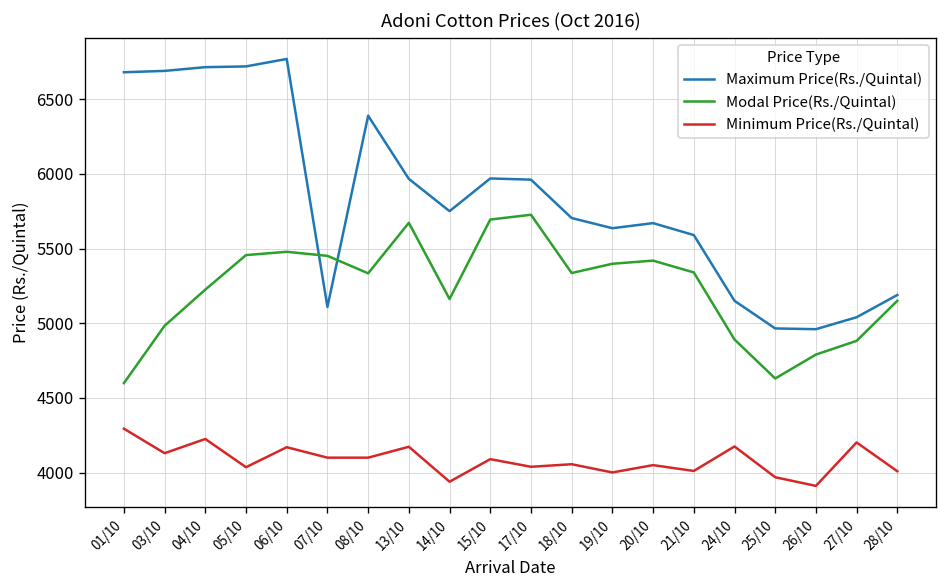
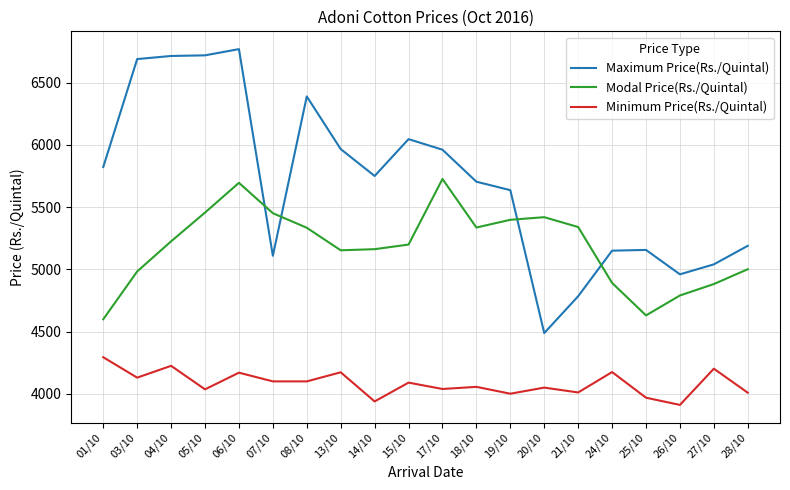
Maximum Price(Rs./Quintal), 01/10: 6680 -> 5820
Modal Price(Rs./Quintal), 06/10: 5480 -> 5700
Modal Price(Rs./Quintal), 13/10: 5670 -> 5150
Maximum Price(Rs./Quintal), 15/10: 5970 -> 6050
Modal Price(Rs./Quintal), 15/10: 5690 -> 5200
Maximum Price(Rs./Quintal), 20/10: 5670 -> 4490
Maximum Price(Rs./Quintal), 21/10: 5590 -> 4780
Maximum Price(Rs./Quintal), 25/10: 4970 -> 5160
Modal Price(Rs./Quintal), 28/10: 5150 -> 5000
